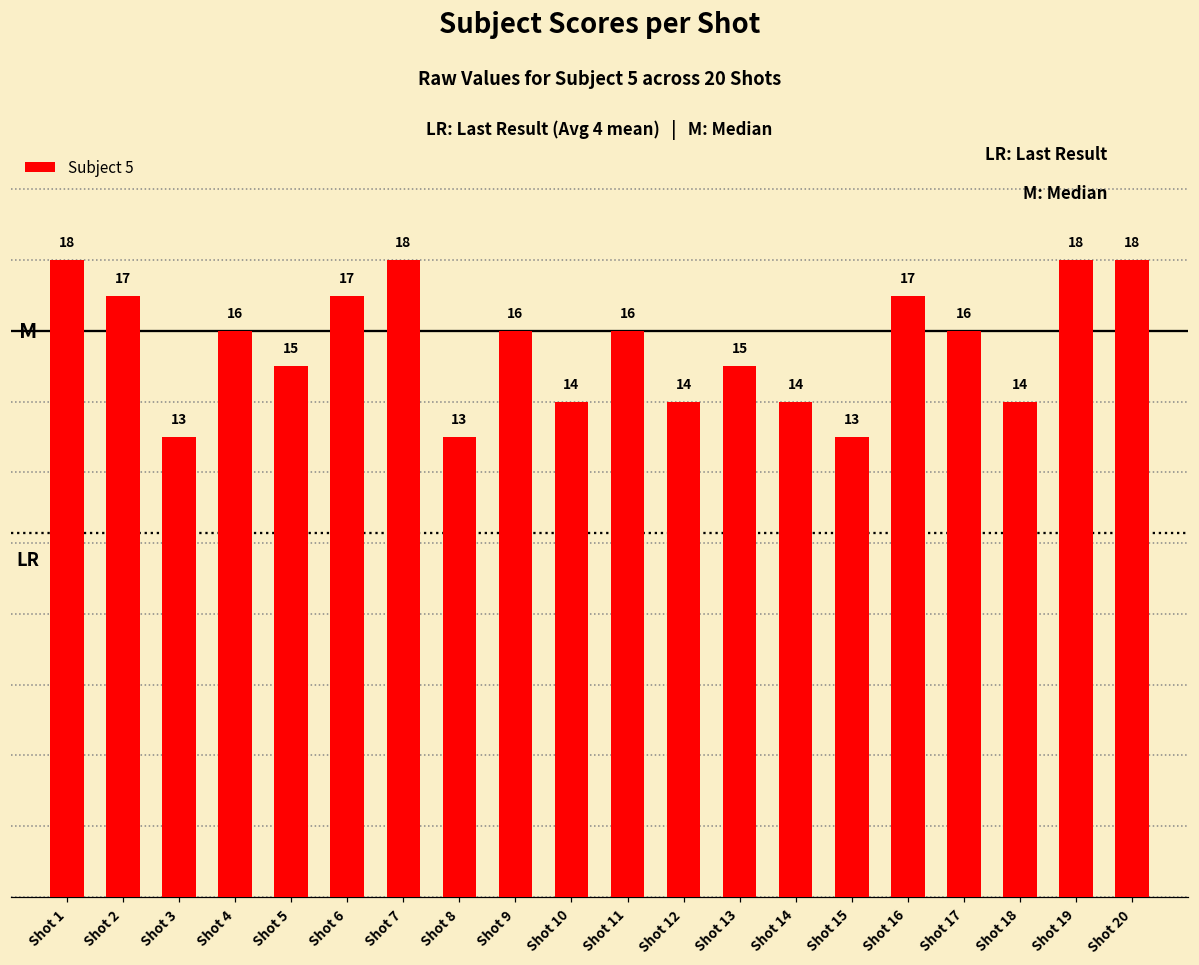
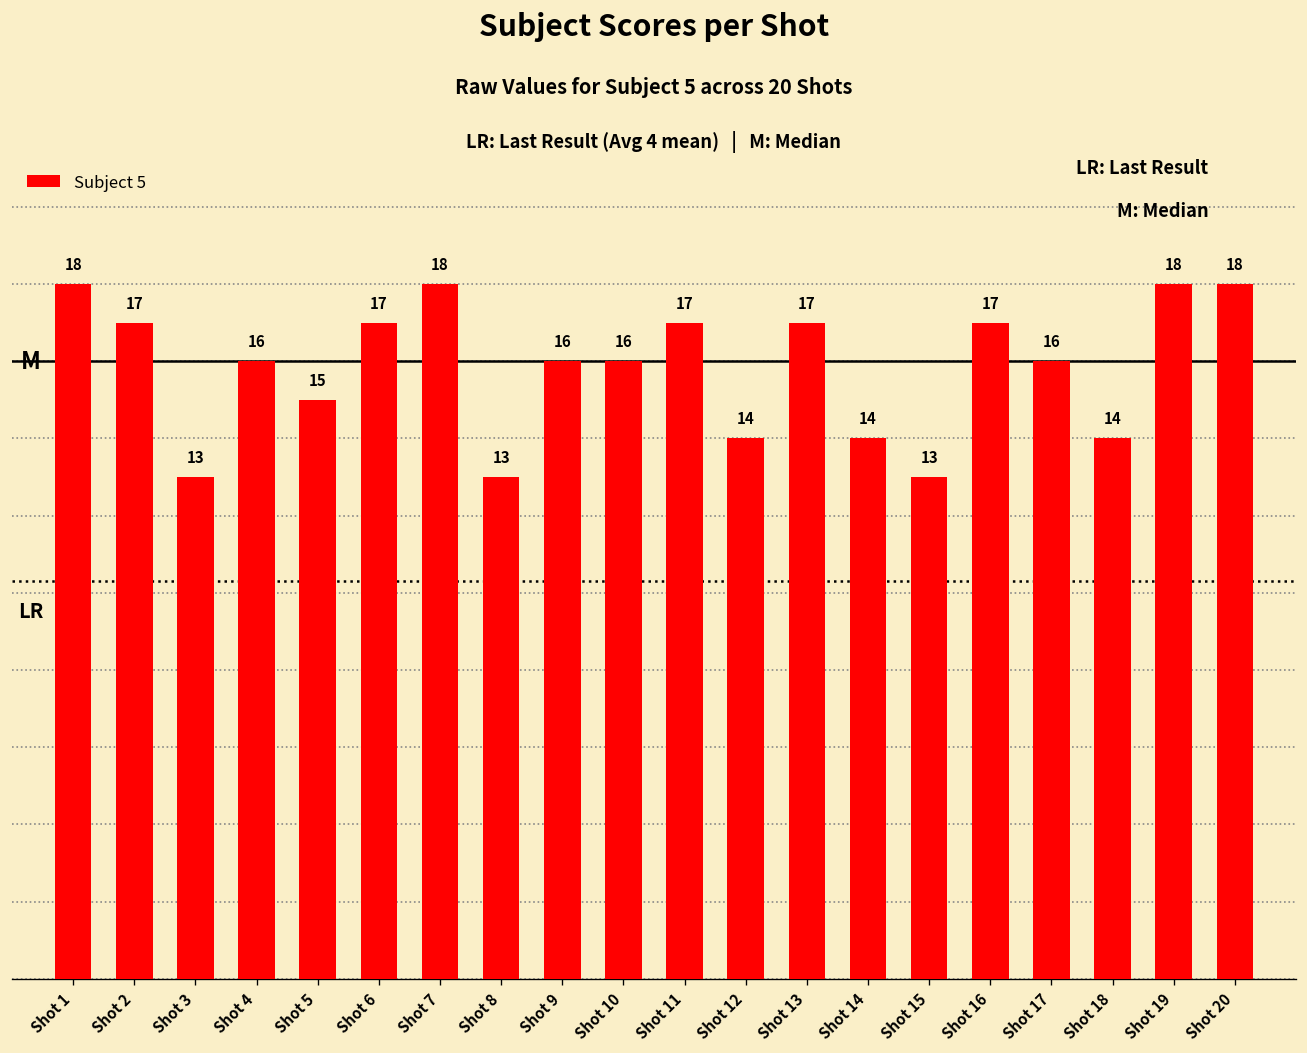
Shot 10: 14 -> 16
Shot 11: 16 -> 17
Shot 13: 15 -> 17
